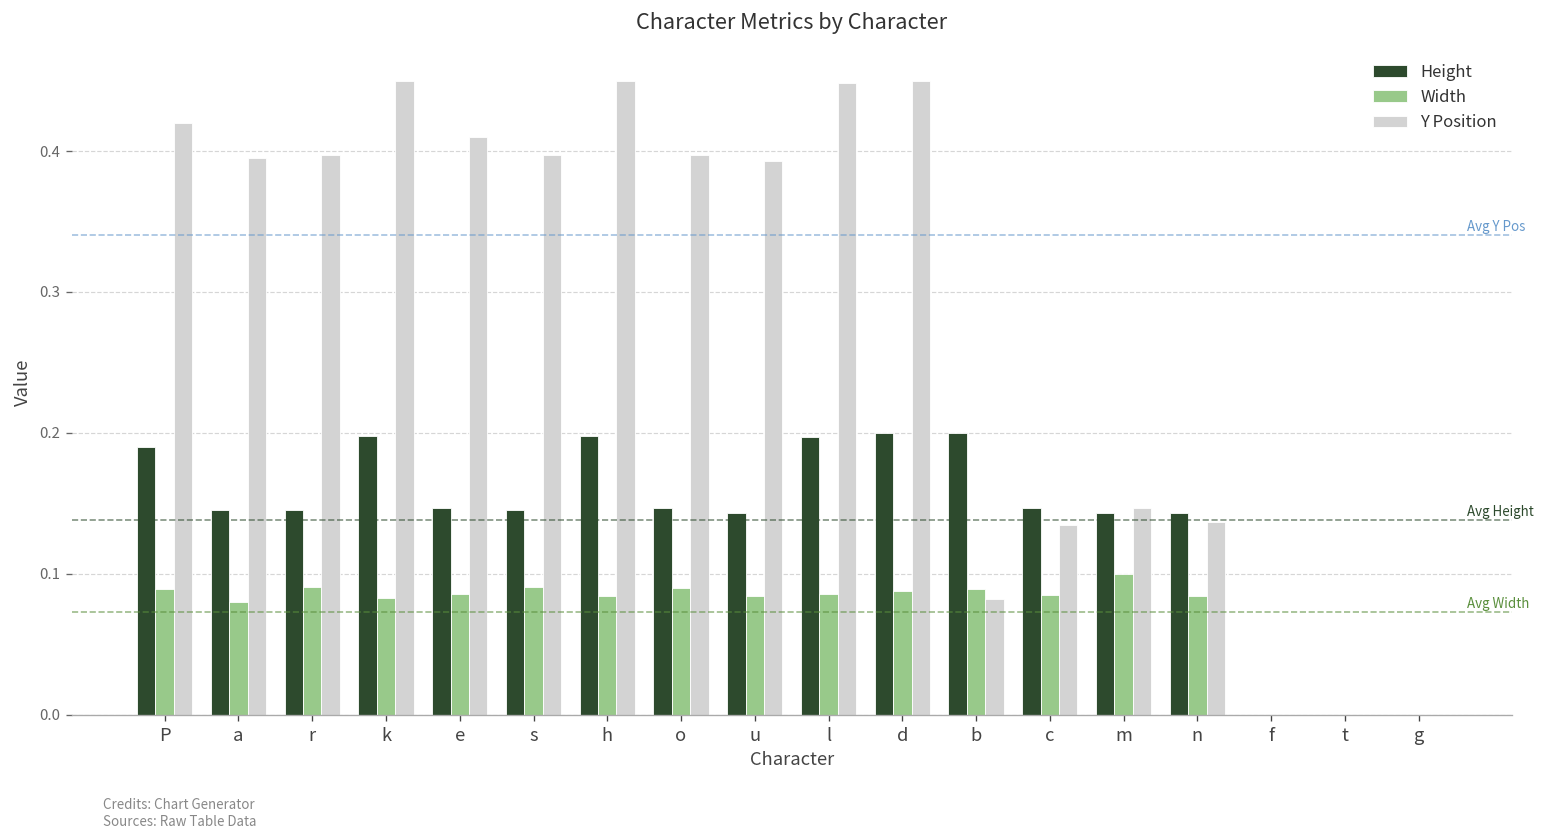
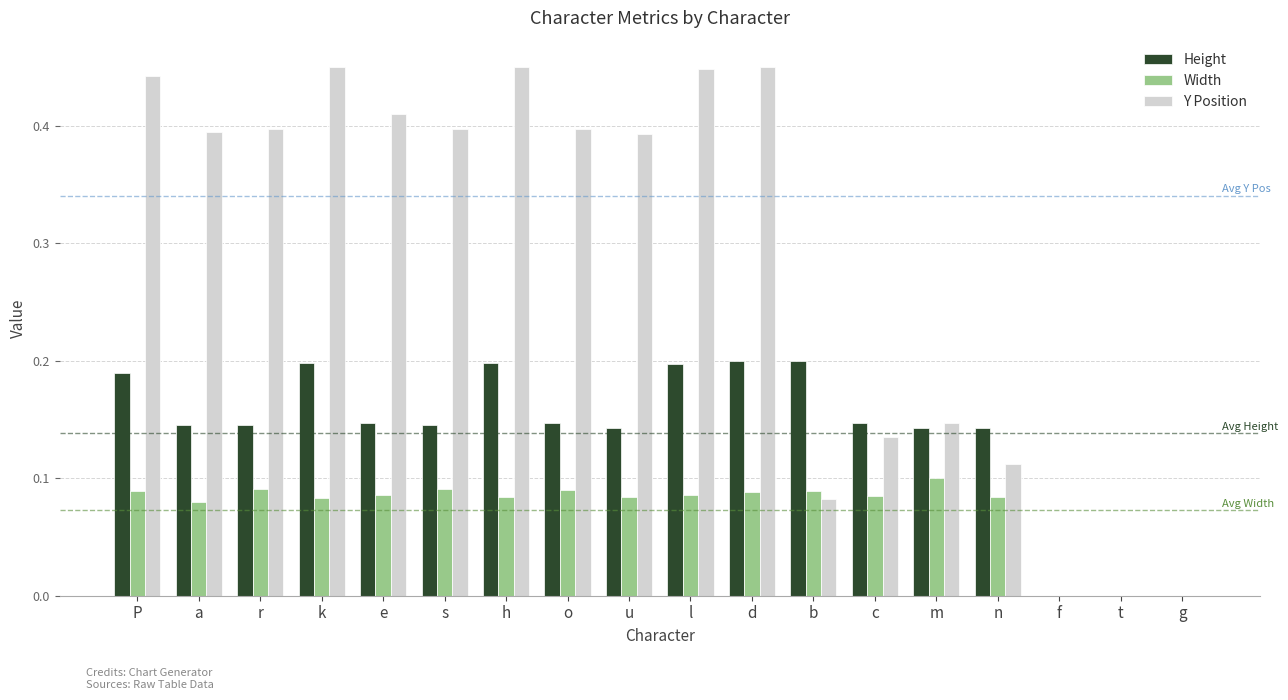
Y Position, P: 0.420 -> 0.442
Y Position, n: 0.137 -> 0.112
